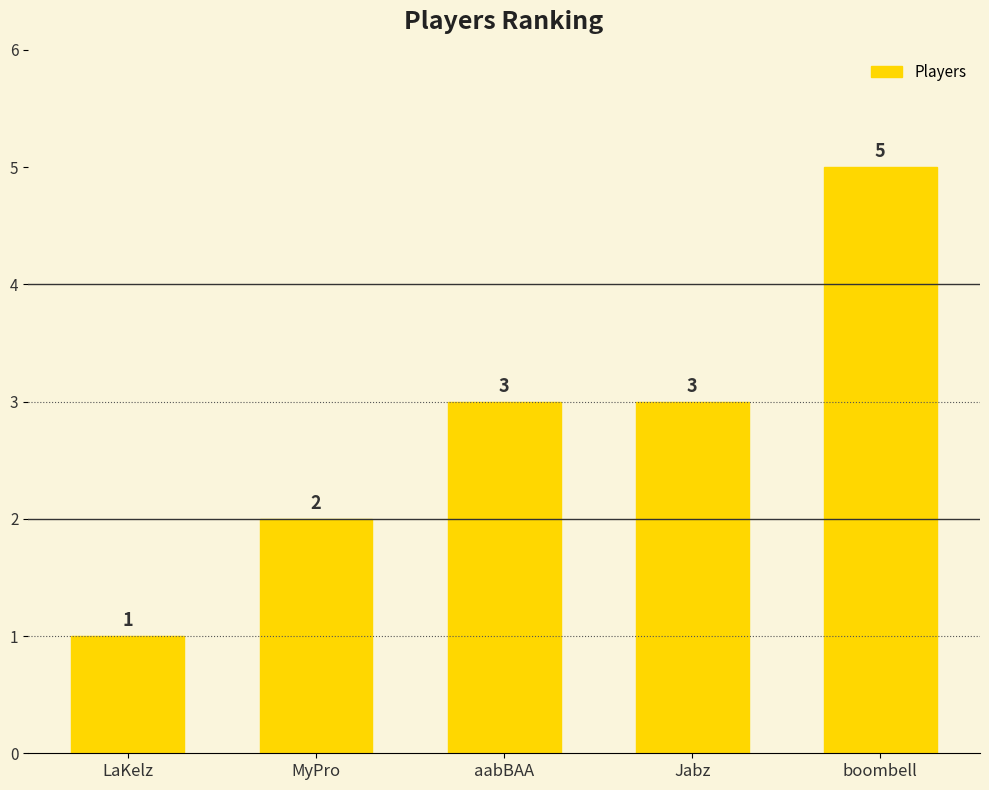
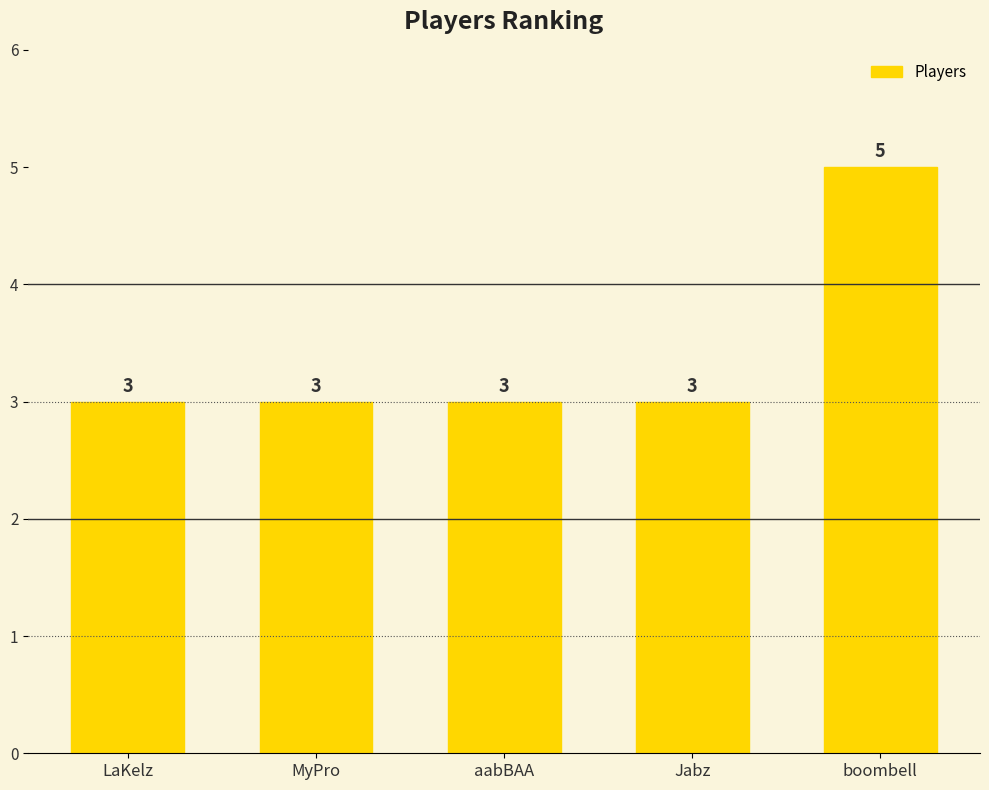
LaKelz: 1 -> 3
MyPro: 2 -> 3
